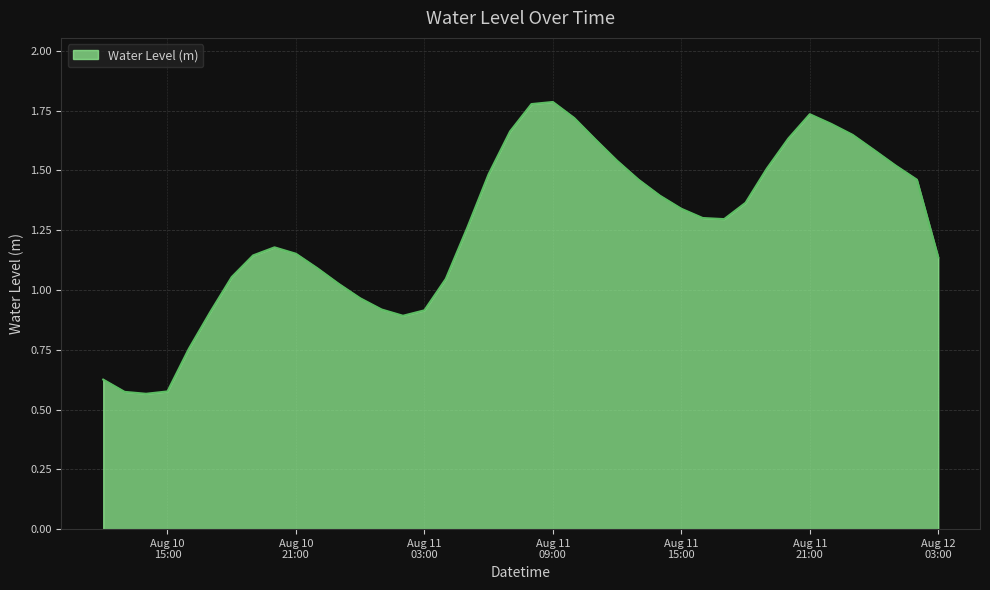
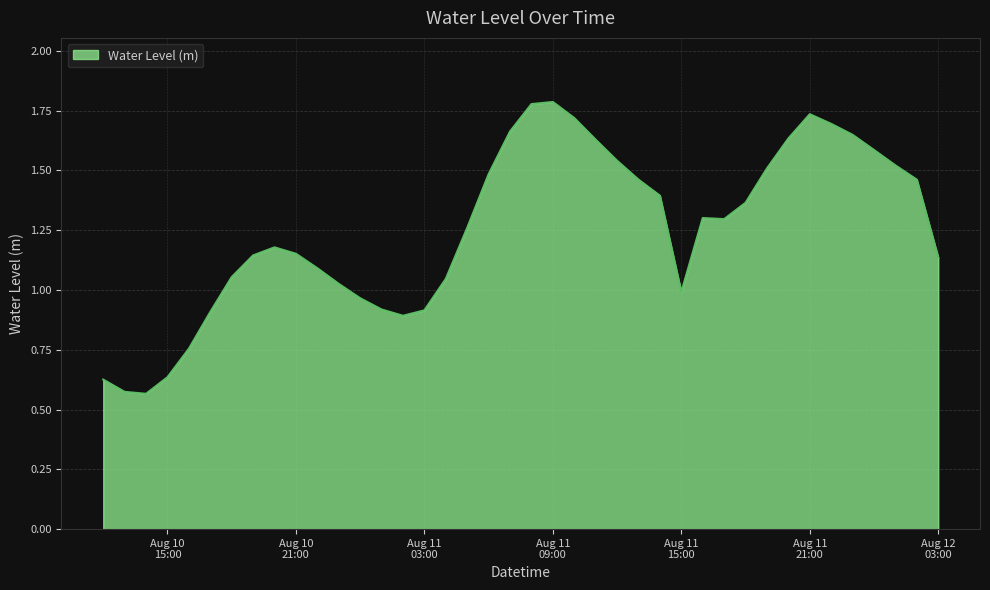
Aug 10 15:00: 0.58 -> 0.64
Aug 11 15:00: 1.34 -> 0.99
